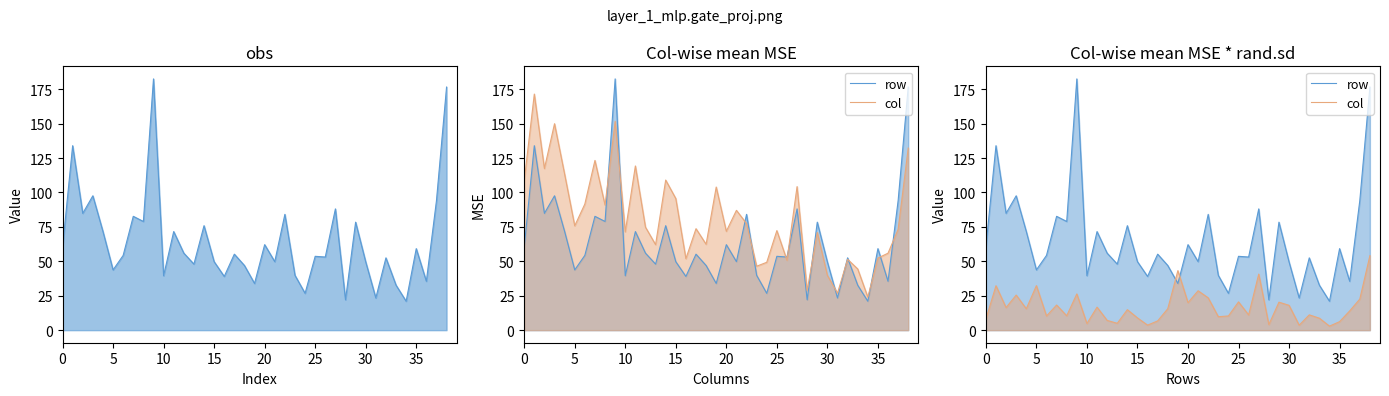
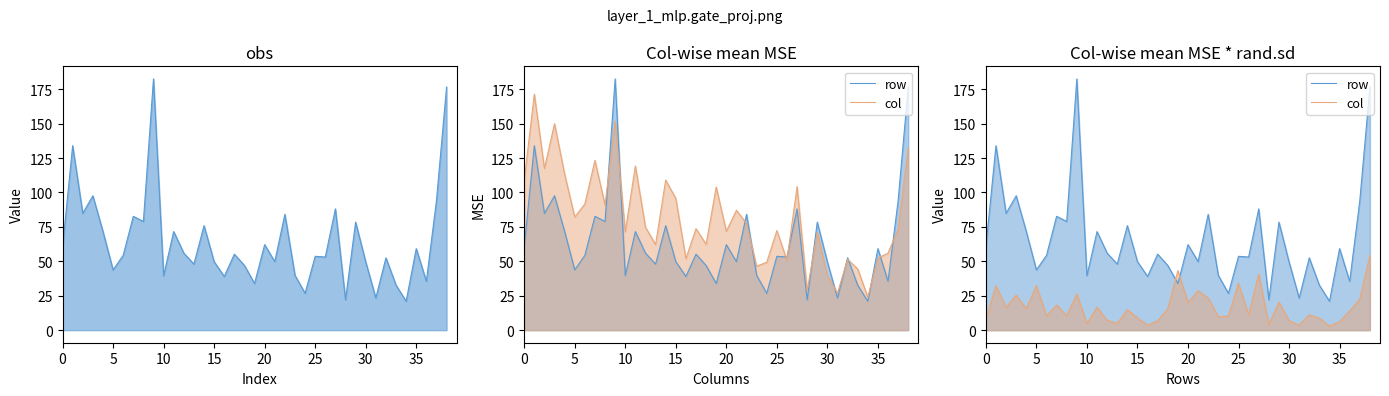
Col-wise mean MSE, col, 5: 76 -> 82
Col-wise mean MSE * rand.sd, col, 25: 21 -> 34
Col-wise mean MSE * rand.sd, col, 30: 18 -> 7
